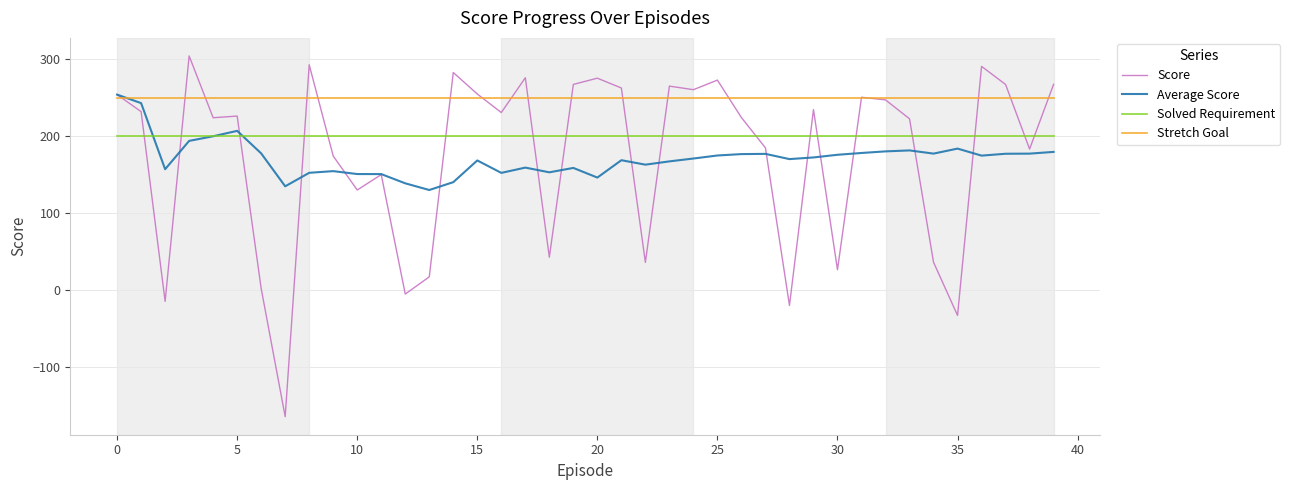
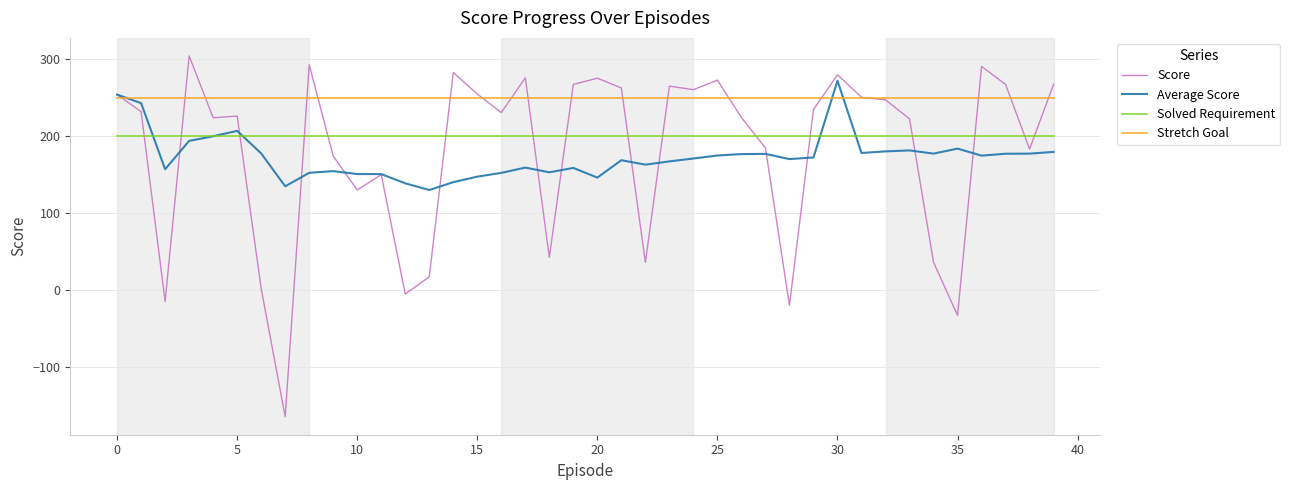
Average Score, 15: 170 -> 150
Score, 30: 30 -> 280
Average Score, 30: 180 -> 270
